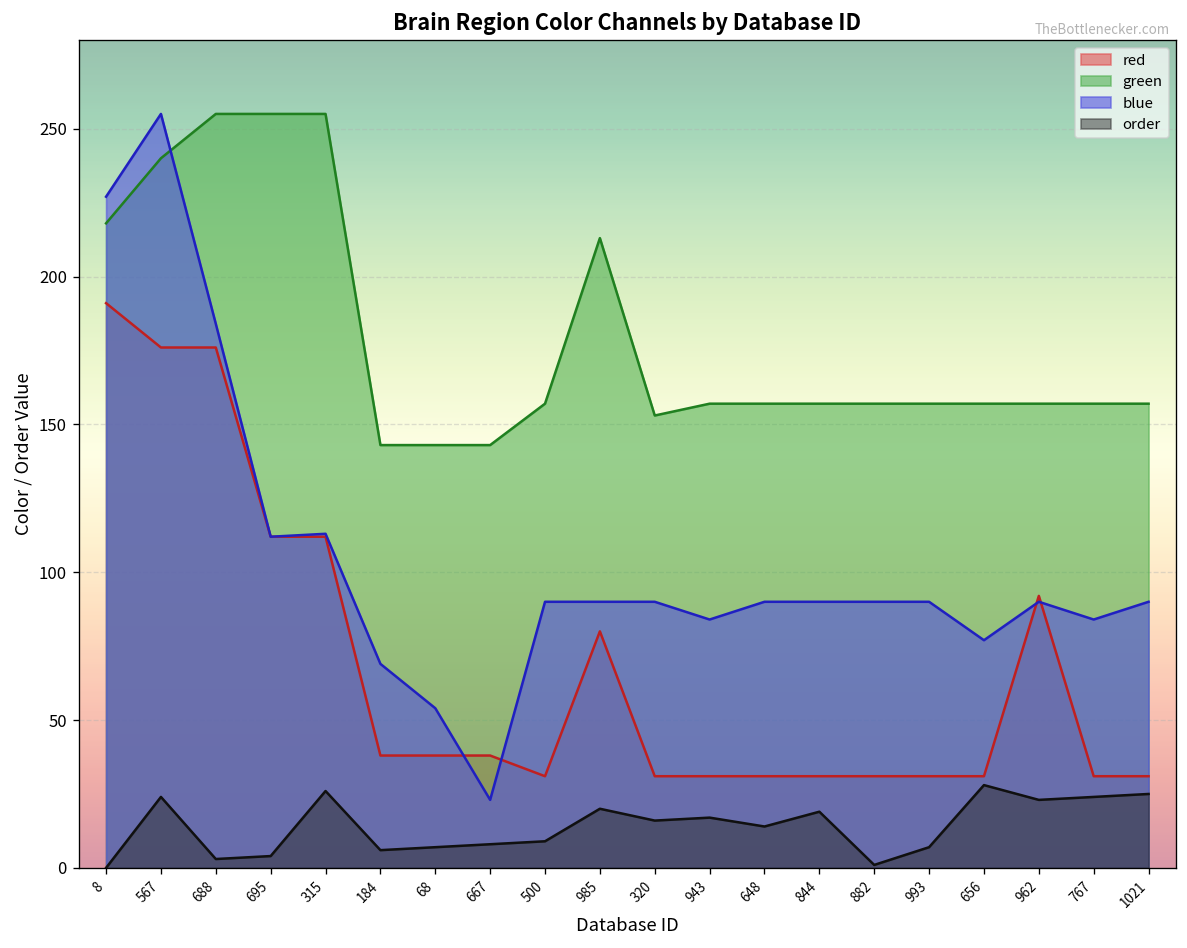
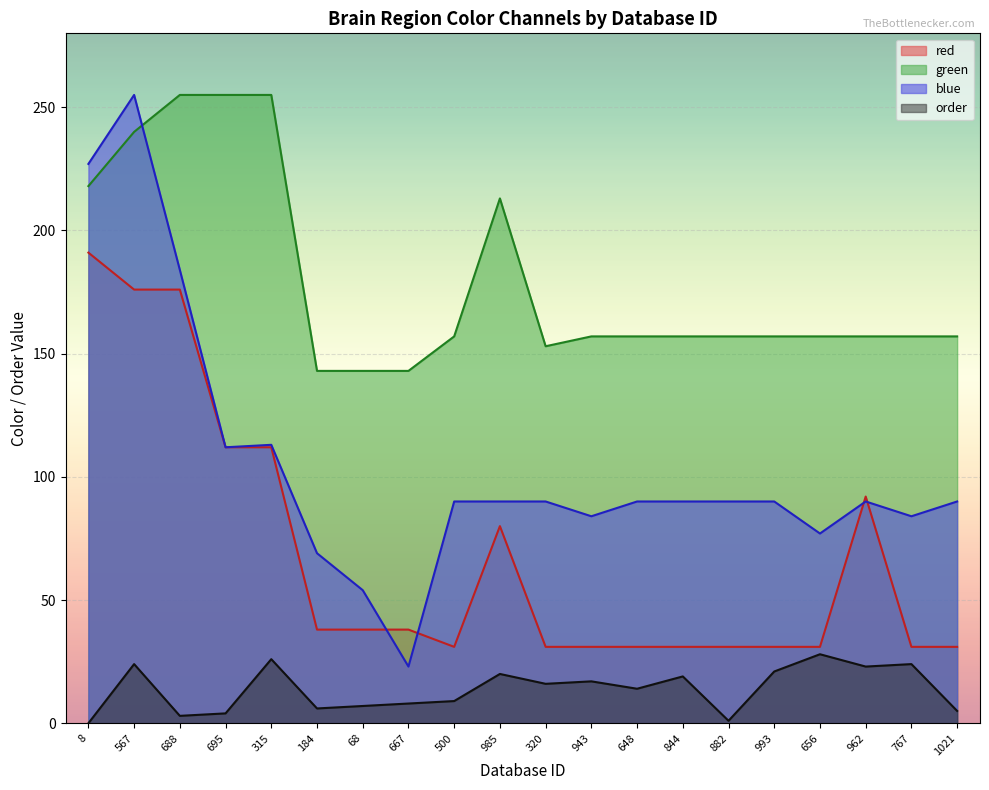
order, 993: 7 -> 21
order, 1021: 25 -> 5
